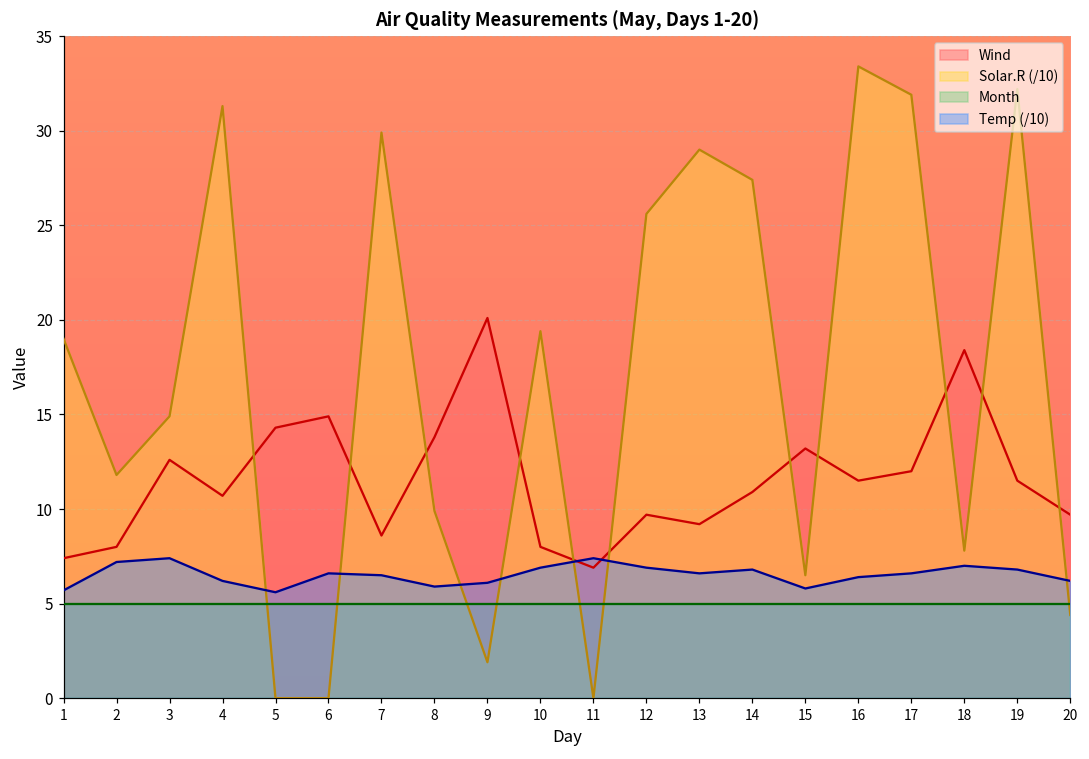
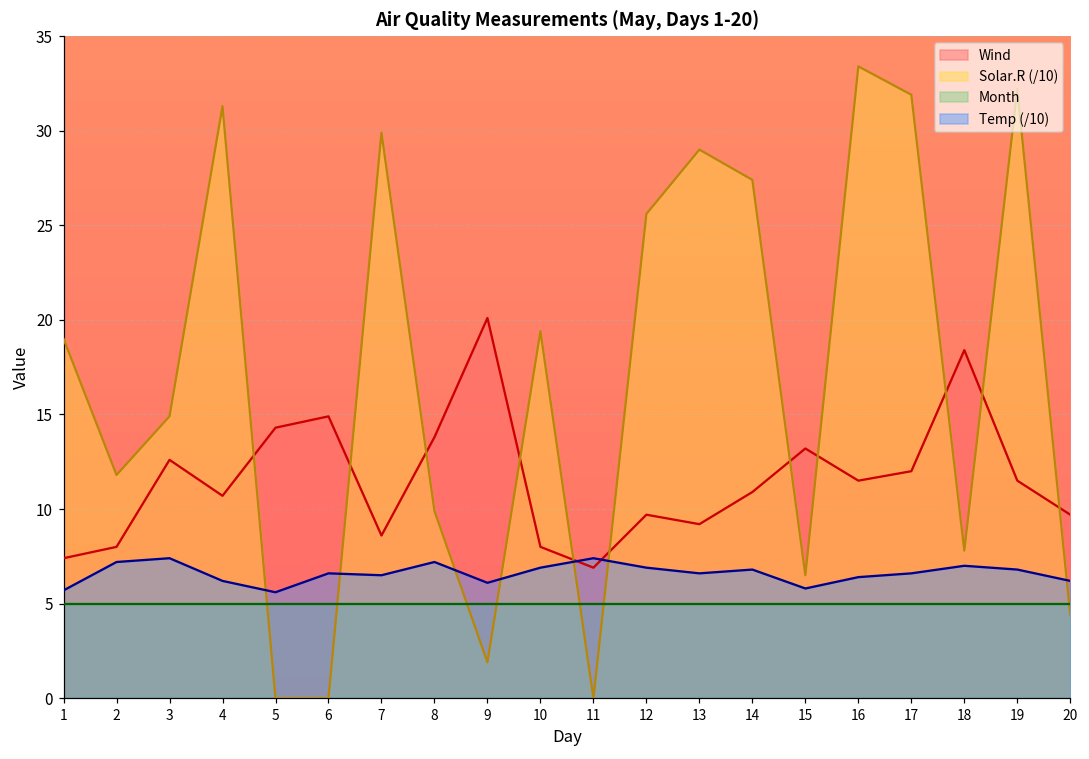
Temp (/10), 8: 5.9 -> 7.2
